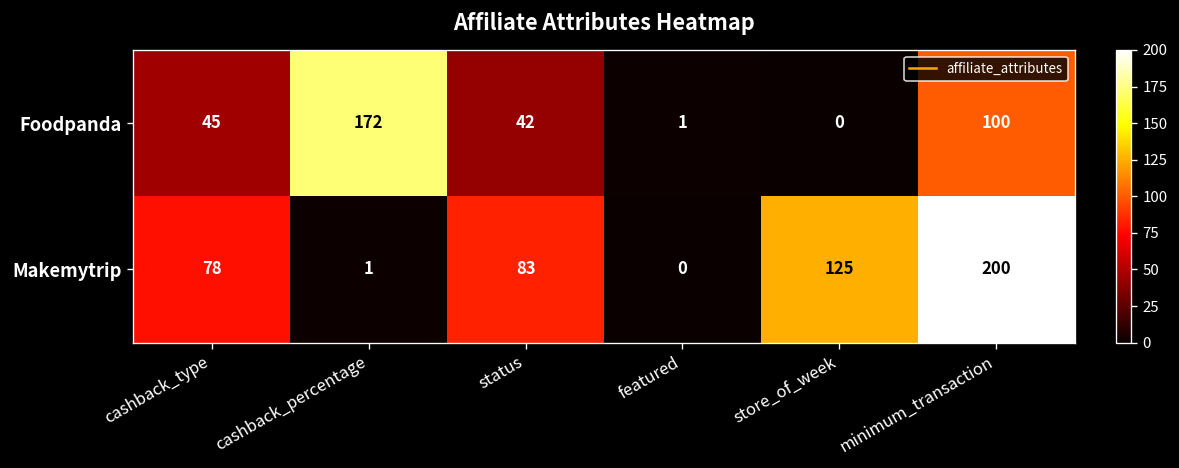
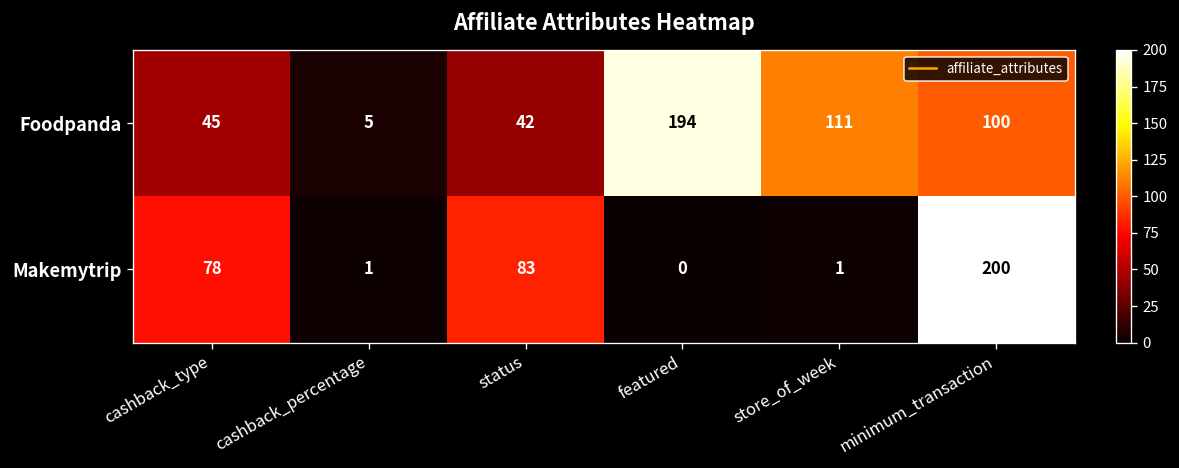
Foodpanda, cashback_percentage: 172 -> 5
Foodpanda, featured: 1 -> 194
Foodpanda, store_of_week: 0 -> 111
Makemytrip, store_of_week: 125 -> 1
